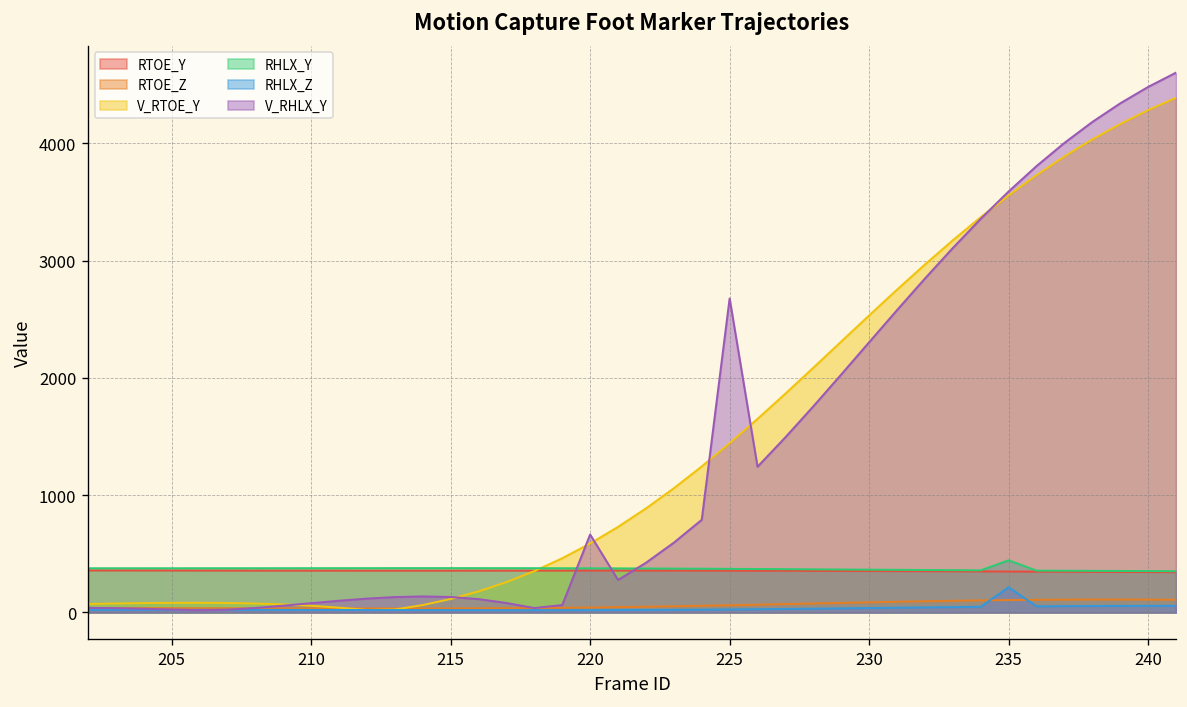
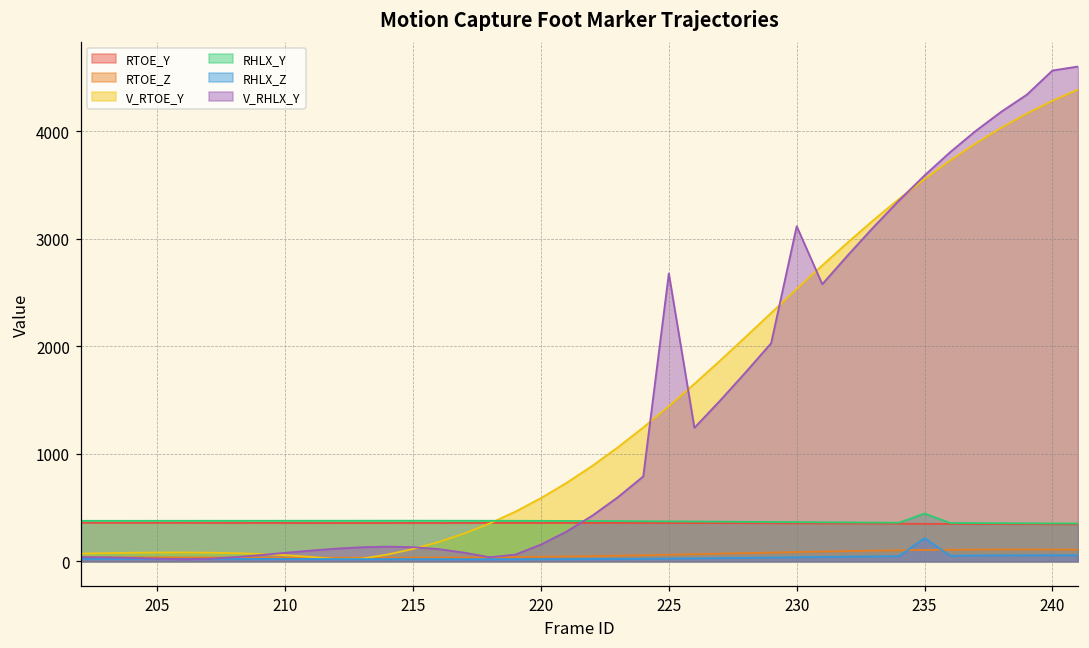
V_RHLX_Y, 220: 700 -> 200
V_RHLX_Y, 230: 2300 -> 3100
V_RHLX_Y, 240: 4500 -> 4600
